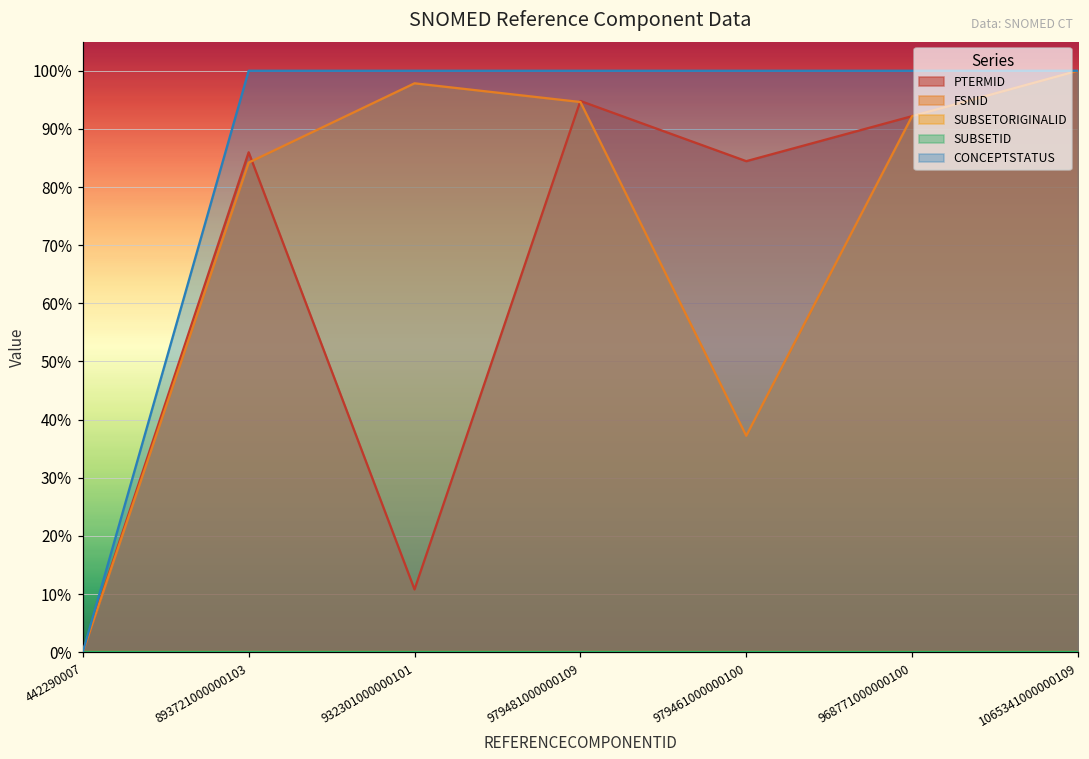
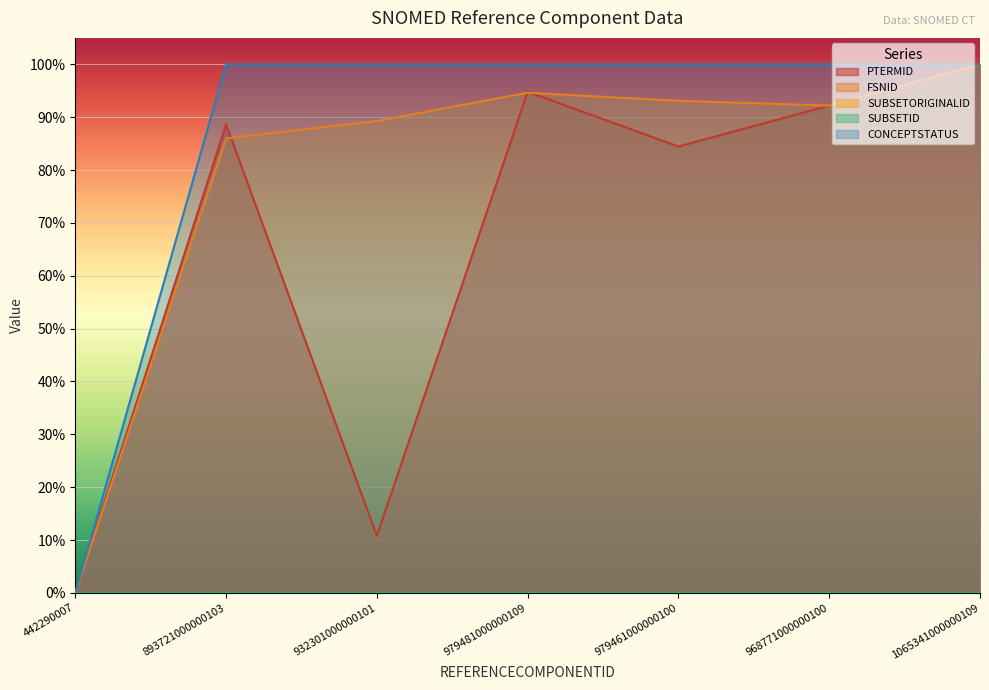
PTERMID, 893721000000103: 86% -> 89%
FSNID, 893721000000103: 84% -> 86%
FSNID, 932301000000101: 98% -> 89%
FSNID, 979461000000100: 37% -> 93%
